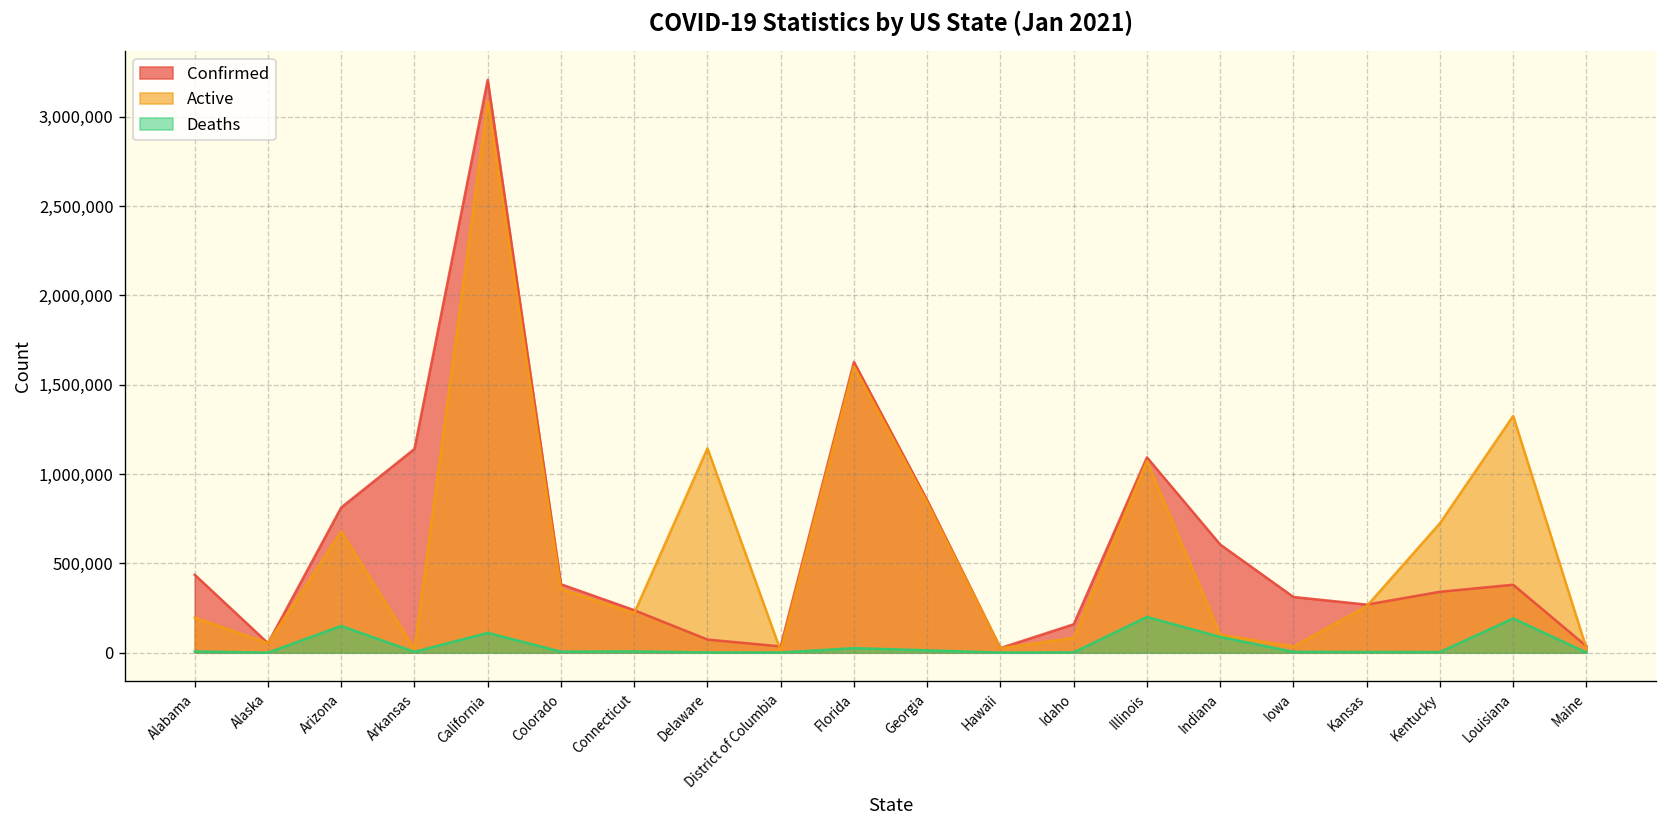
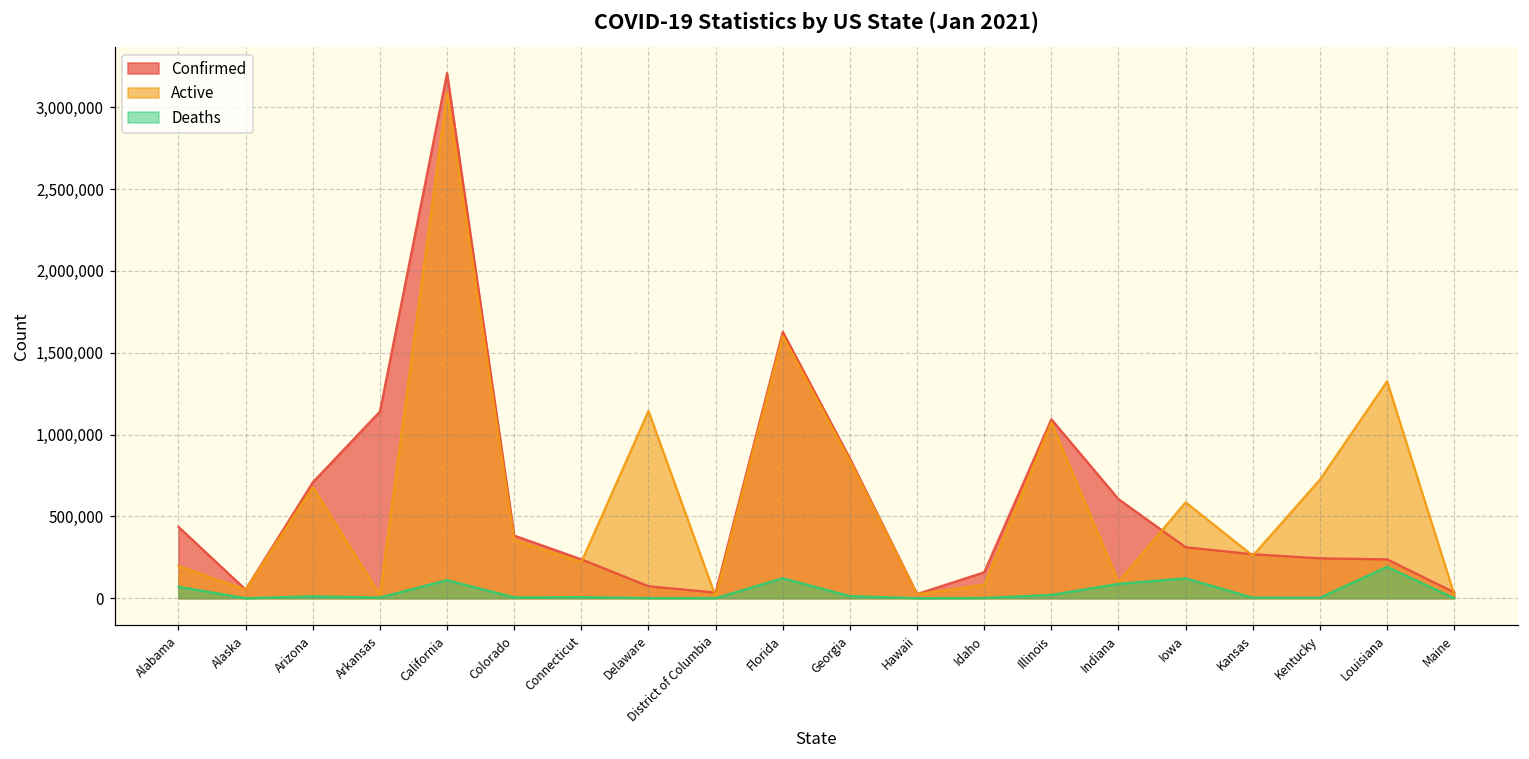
Deaths, Alabama: 10,000 -> 70,000
Confirmed, Arizona: 810,000 -> 710,000
Deaths, Arizona: 150,000 -> 10,000
Deaths, Florida: 30,000 -> 120,000
Deaths, Illinois: 200,000 -> 20,000
Active, Iowa: 30,000 -> 590,000
Deaths, Iowa: 0 -> 120,000
Confirmed, Kentucky: 340,000 -> 240,000
Confirmed, Louisiana: 380,000 -> 240,000
